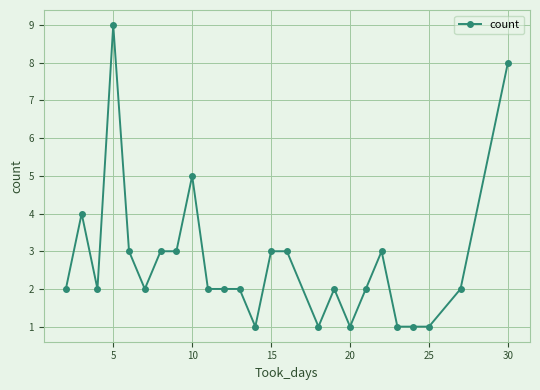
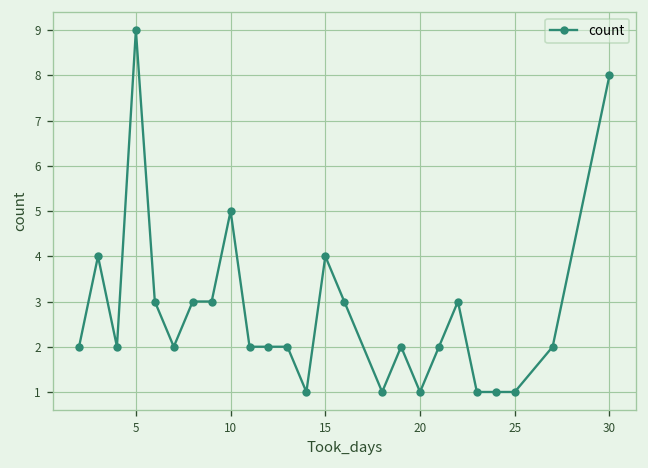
15: 3 -> 4
